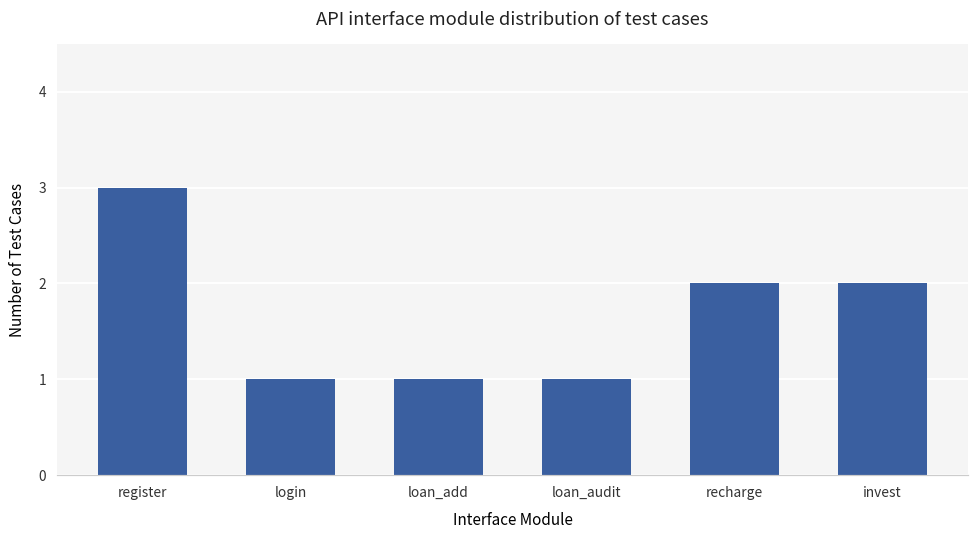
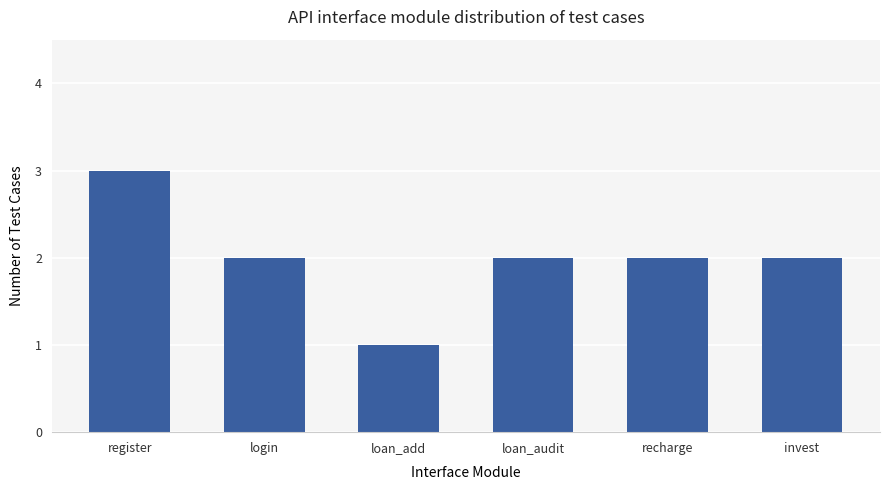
login: 1 -> 2
loan_audit: 1 -> 2
